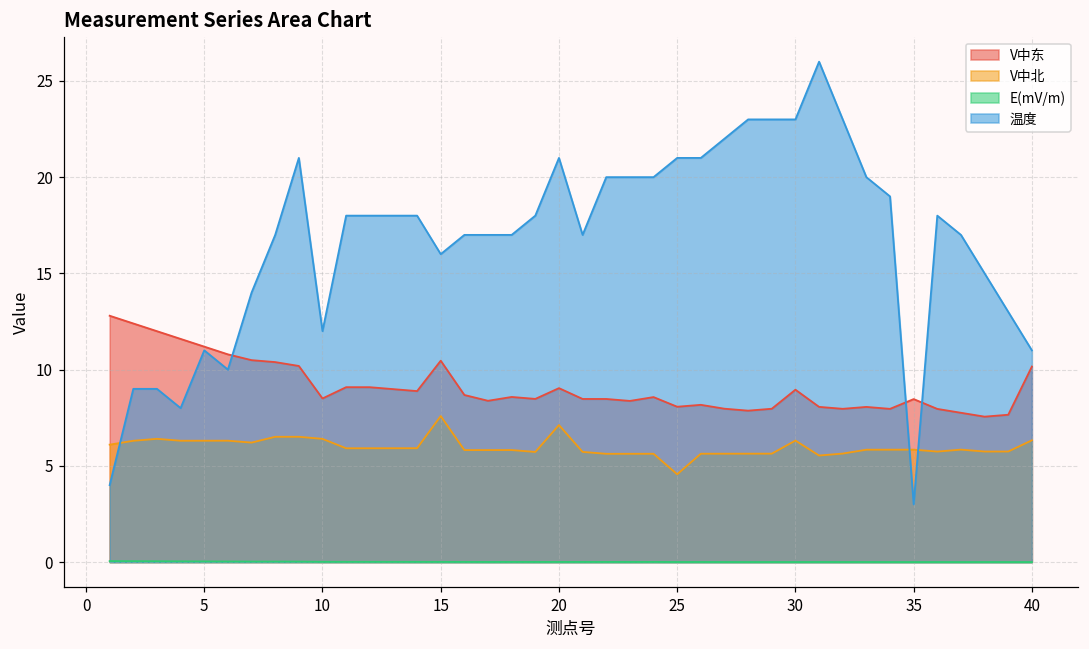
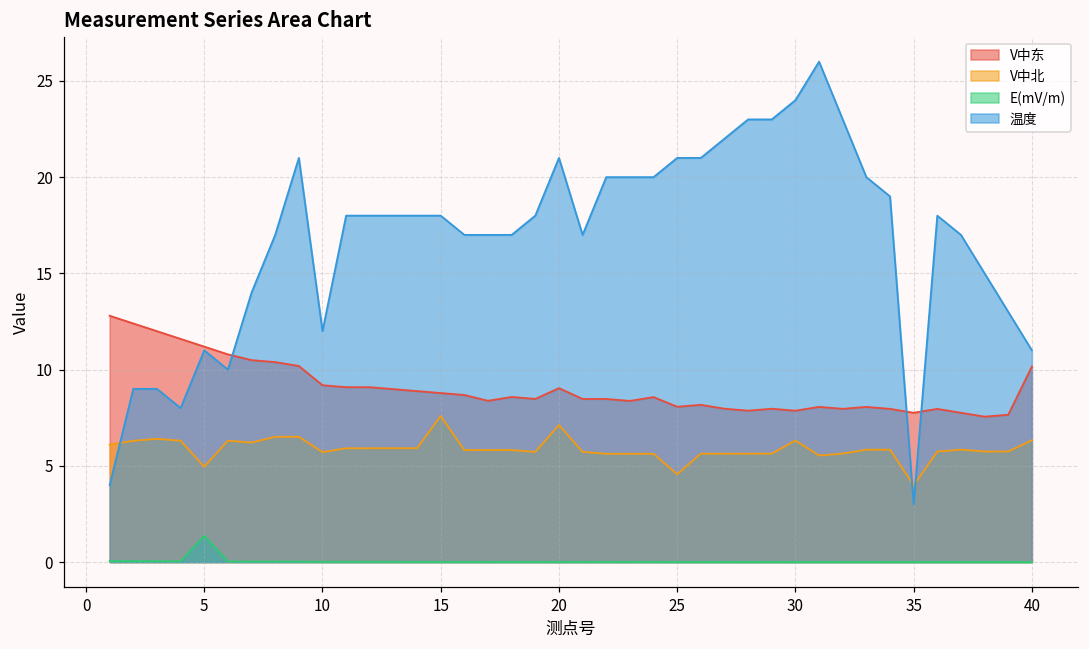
V中北, 5: 6.3 -> 5.0
E(mV/m), 5: 0.0 -> 1.4
V中东, 10: 8.5 -> 9.2
V中北, 10: 6.4 -> 5.7
V中东, 15: 10.5 -> 8.8
温度, 15: 16 -> 18
V中东, 30: 9.0 -> 7.9
温度, 30: 23 -> 24
V中东, 35: 8.5 -> 7.8
V中北, 35: 5.8 -> 4.0
